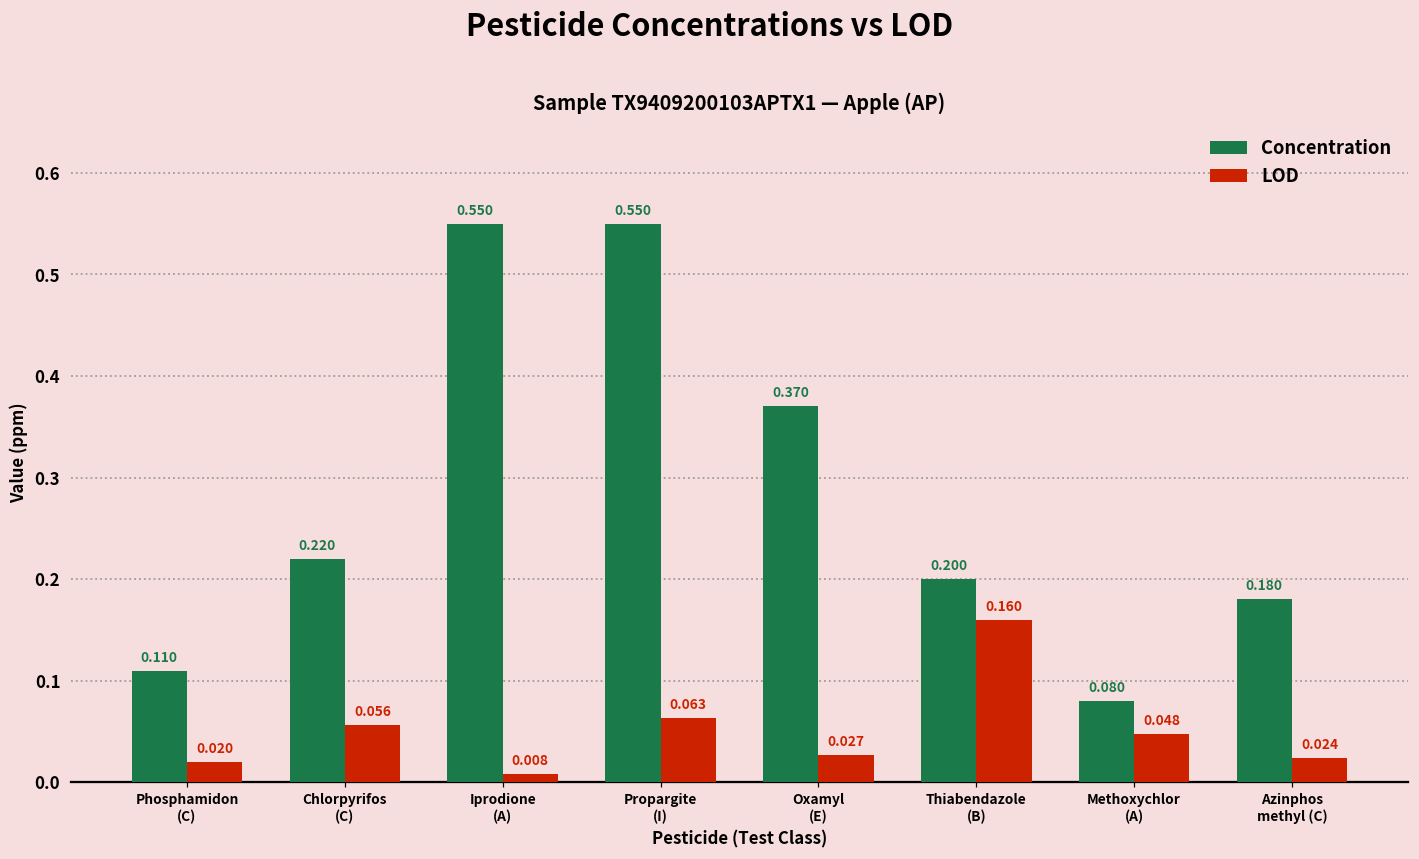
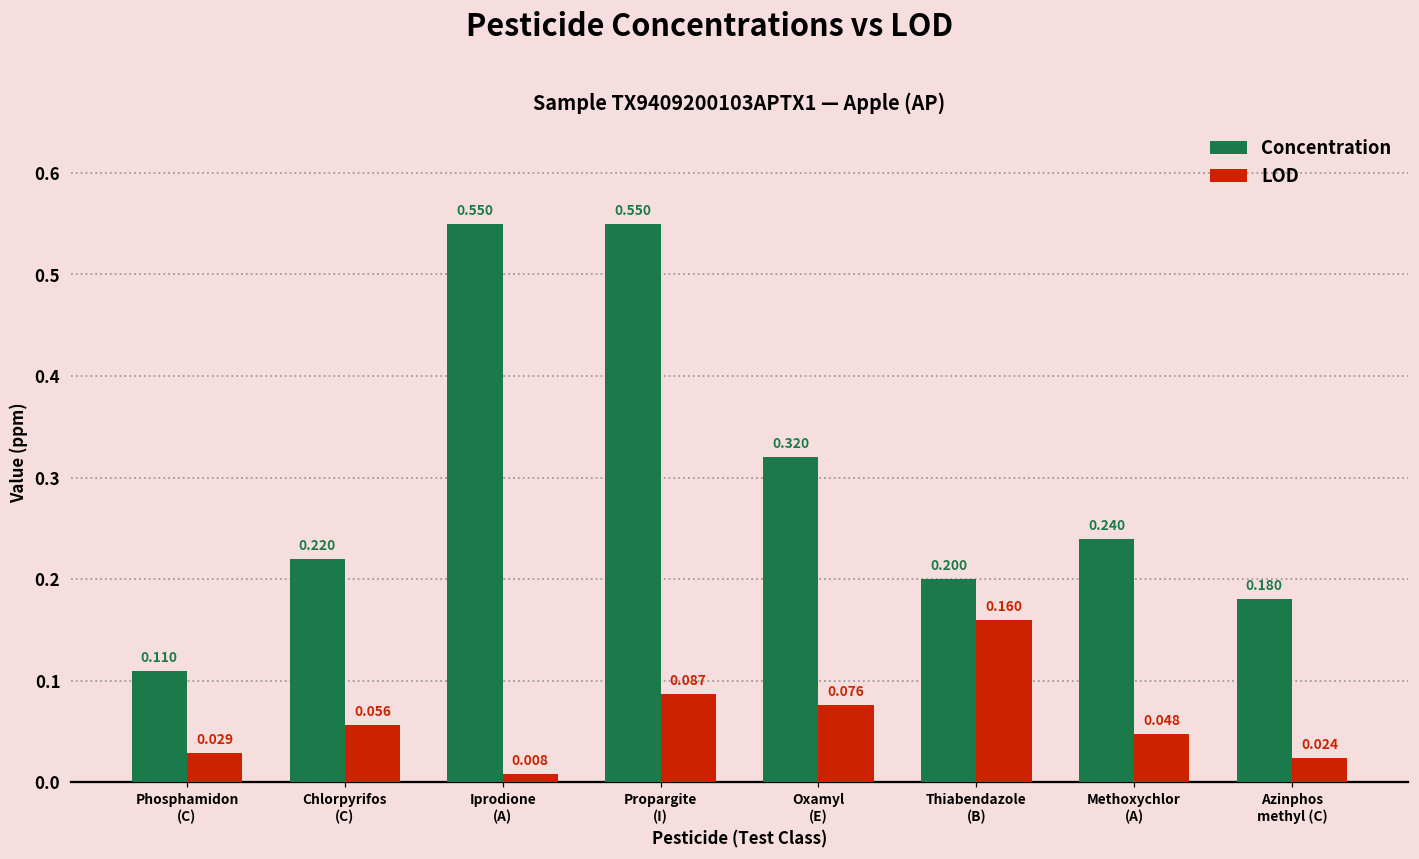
LOD, Phosphamidon (C): 0.020 -> 0.029
LOD, Propargite (I): 0.063 -> 0.087
Concentration, Oxamyl (E): 0.370 -> 0.320
LOD, Oxamyl (E): 0.027 -> 0.076
Concentration, Methoxychlor (A): 0.080 -> 0.240
